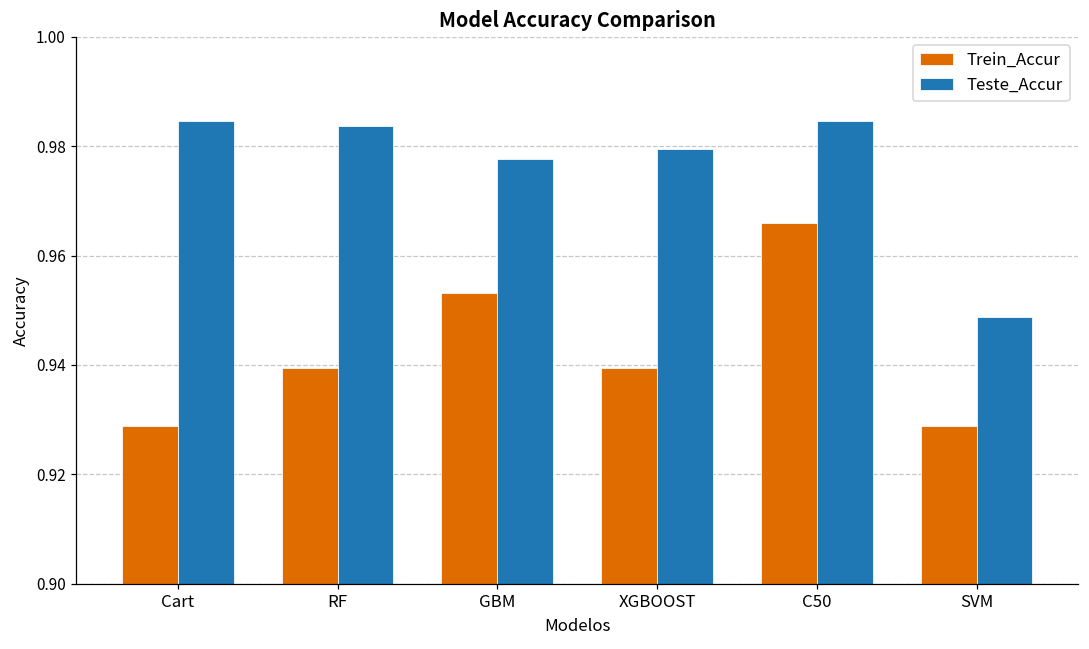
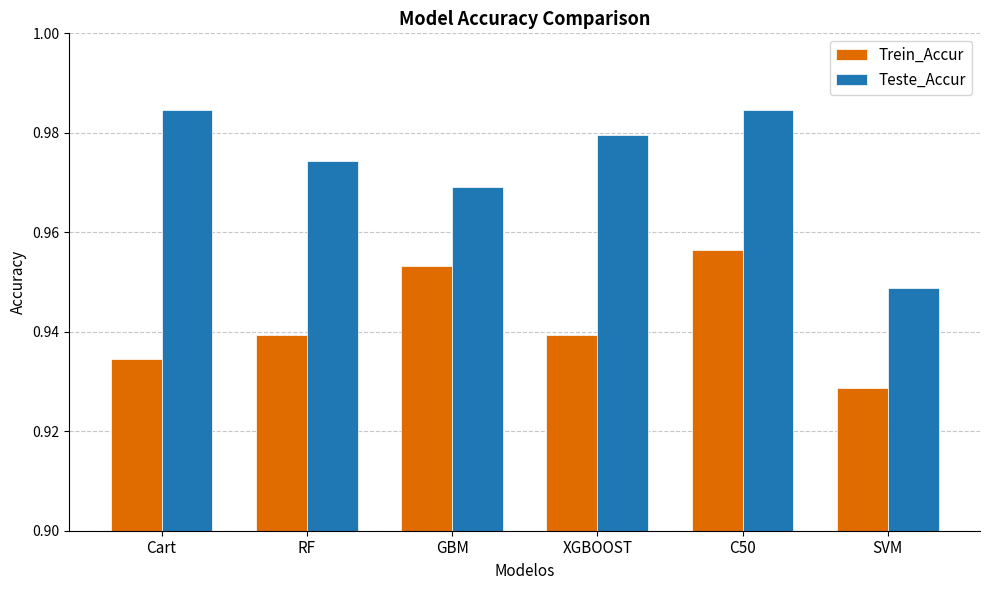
Trein_Accur, Cart: 0.929 -> 0.935
Teste_Accur, RF: 0.984 -> 0.974
Teste_Accur, GBM: 0.978 -> 0.969
Trein_Accur, C50: 0.966 -> 0.957
